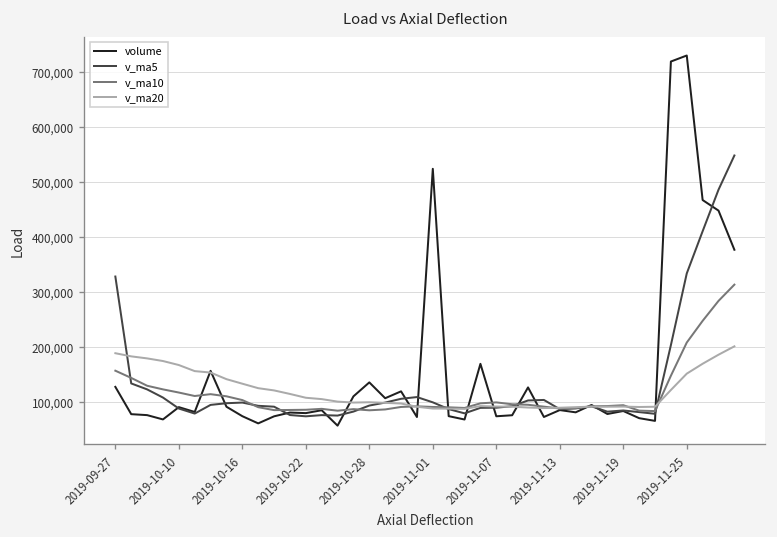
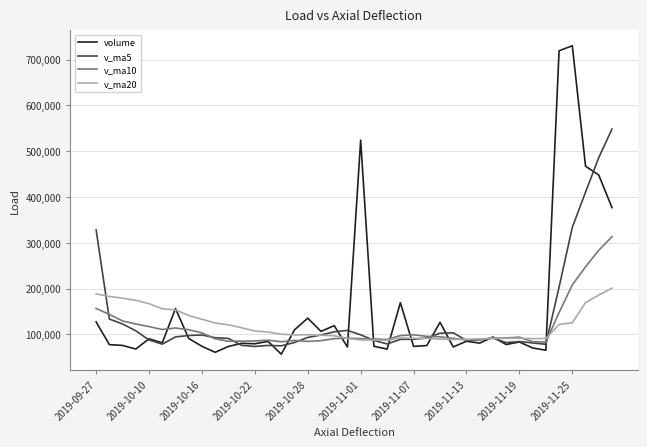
v_ma20, 2019-11-25: 150,000 -> 130,000
